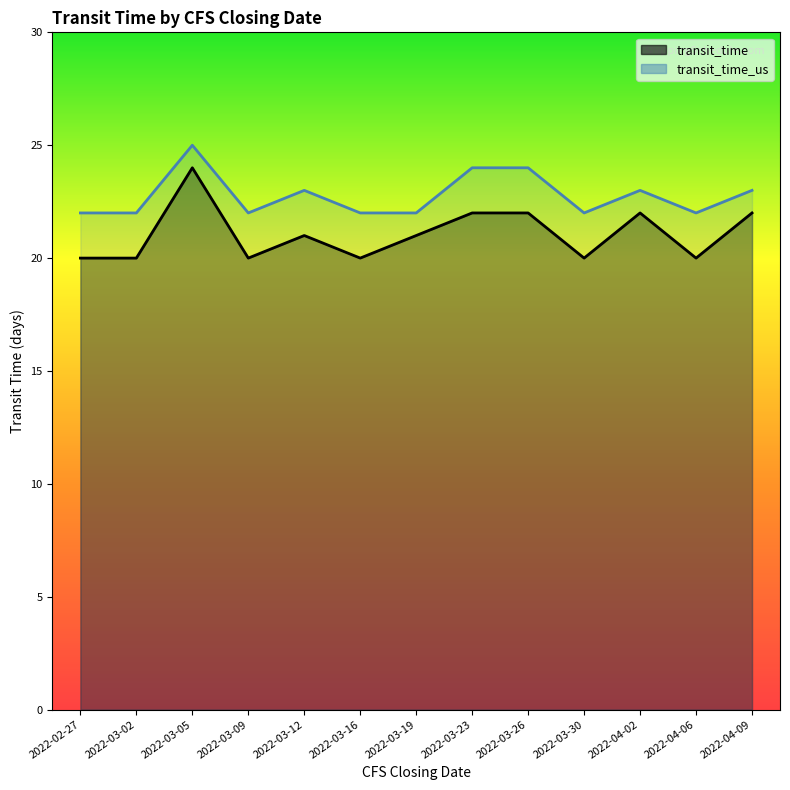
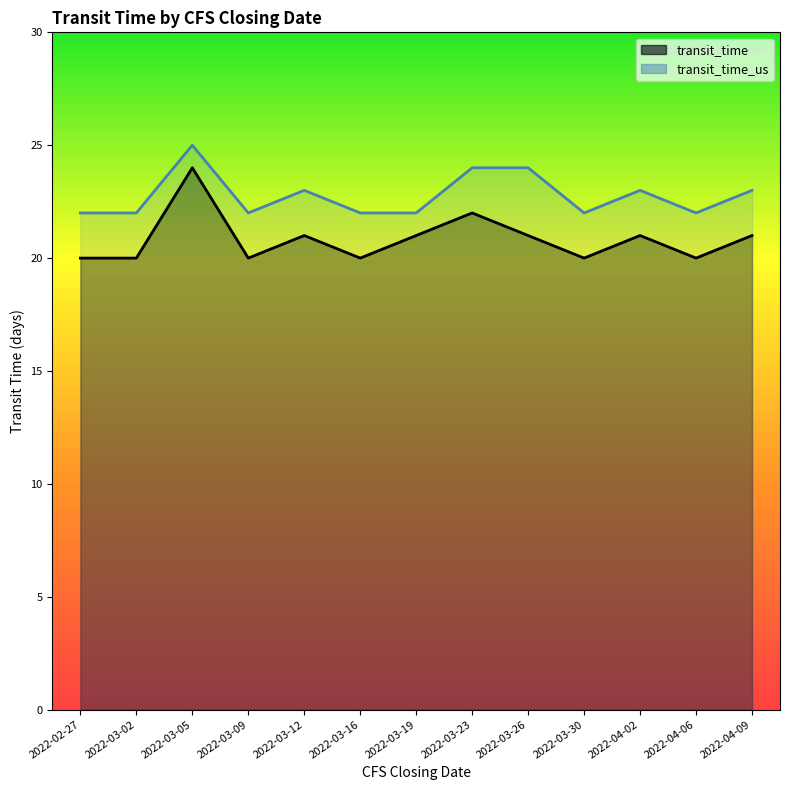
transit_time, 2022-03-26: 22 -> 21
transit_time, 2022-04-02: 22 -> 21
transit_time, 2022-04-09: 22 -> 21
